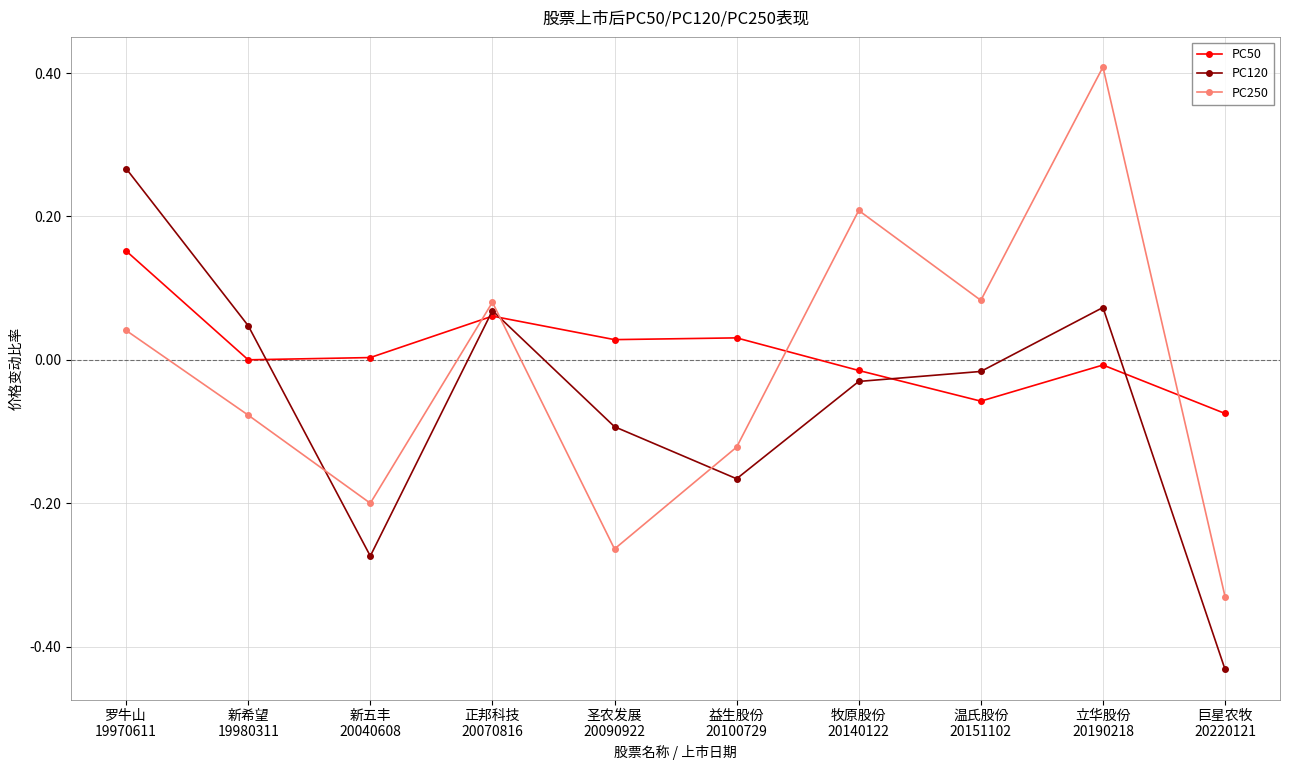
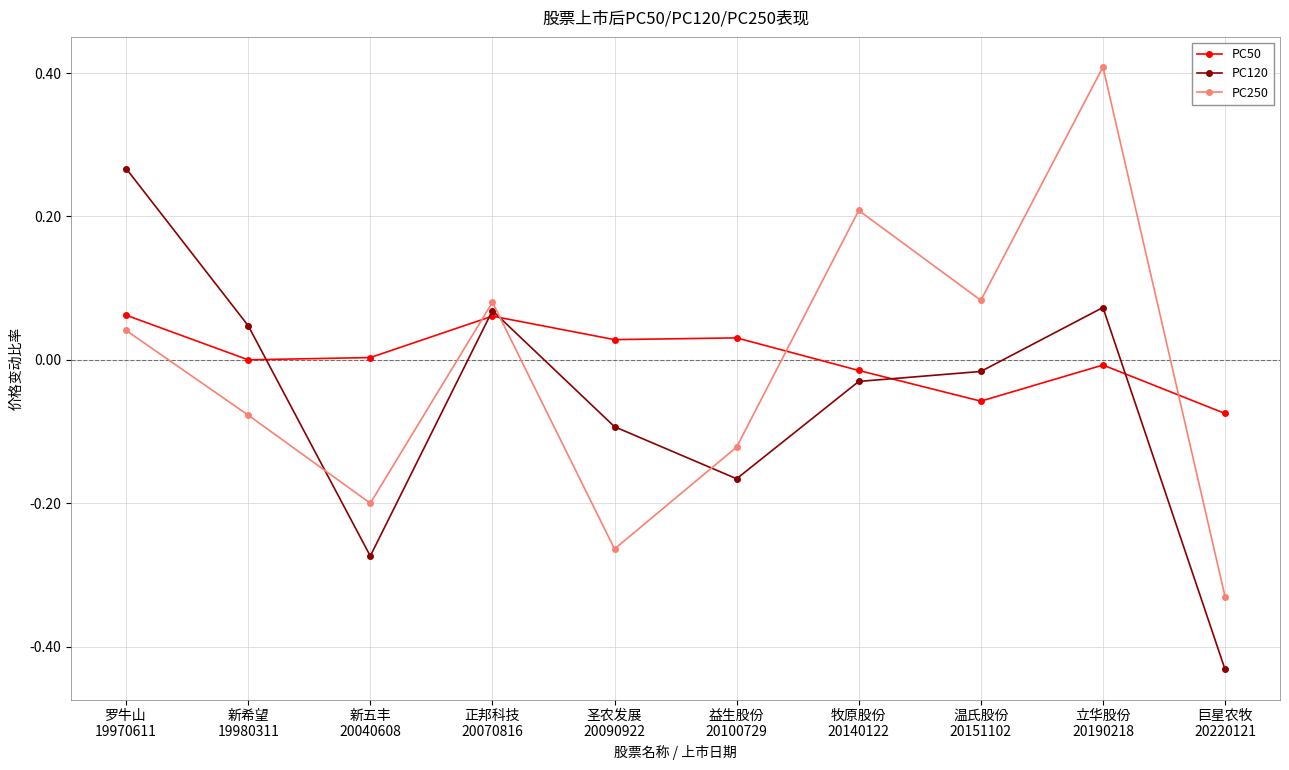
PC50, 罗牛山 19970611: 0.15 -> 0.06
